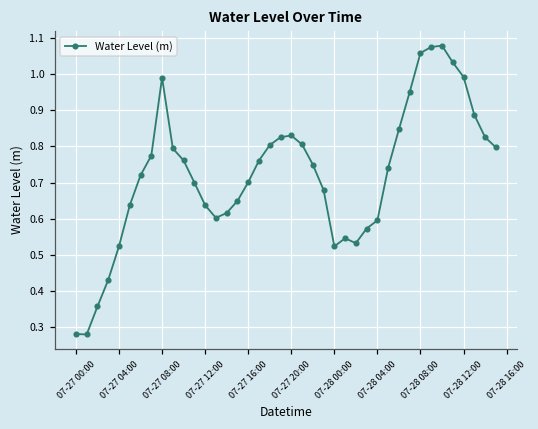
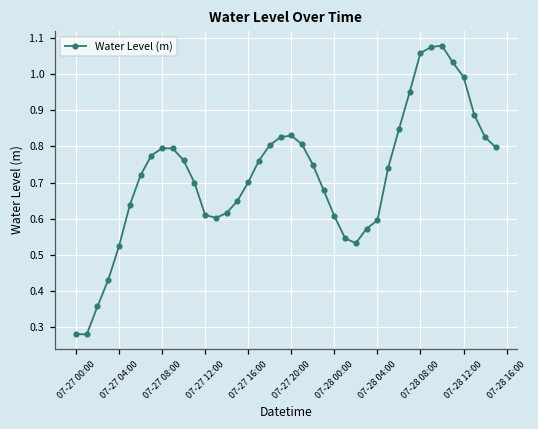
07-27 08:00: 0.99 -> 0.79
07-27 12:00: 0.64 -> 0.61
07-28 00:00: 0.52 -> 0.61
